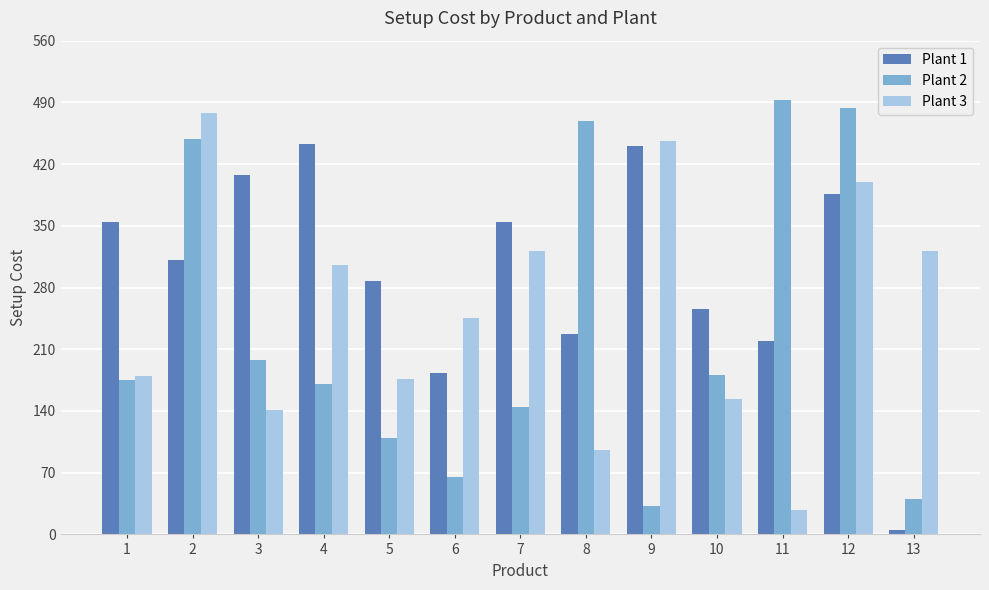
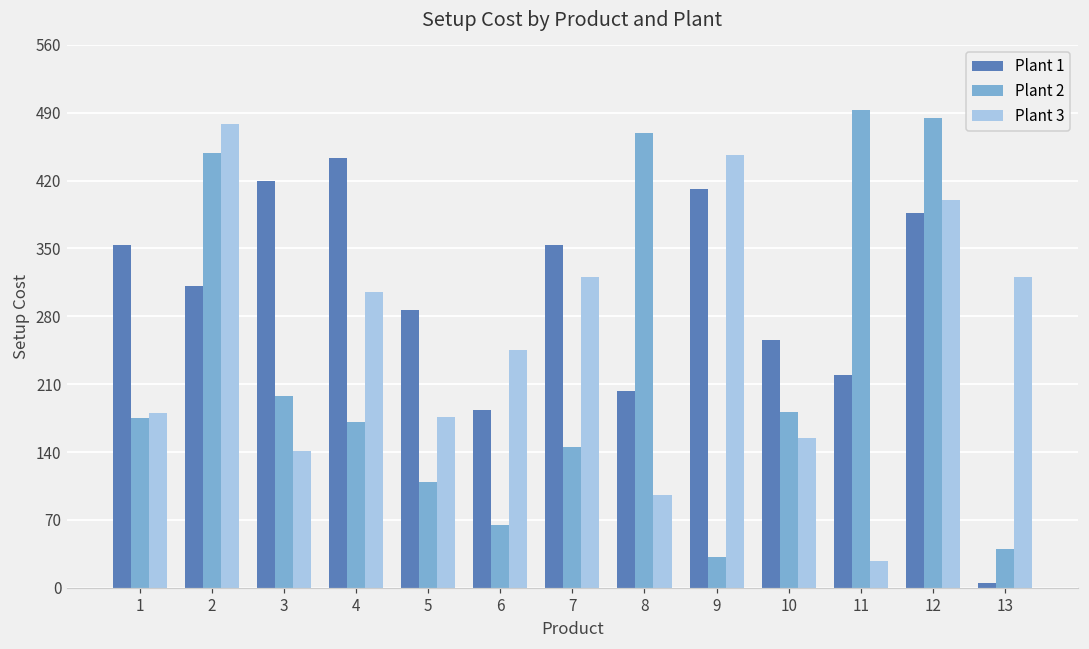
Plant 1, 3: 410 -> 420
Plant 1, 8: 230 -> 200
Plant 1, 9: 440 -> 410
